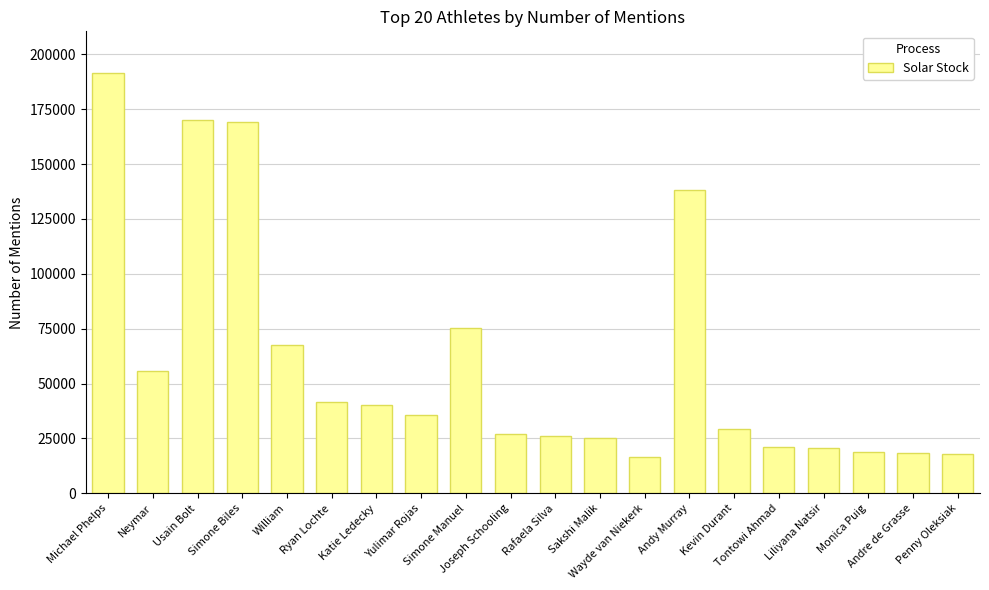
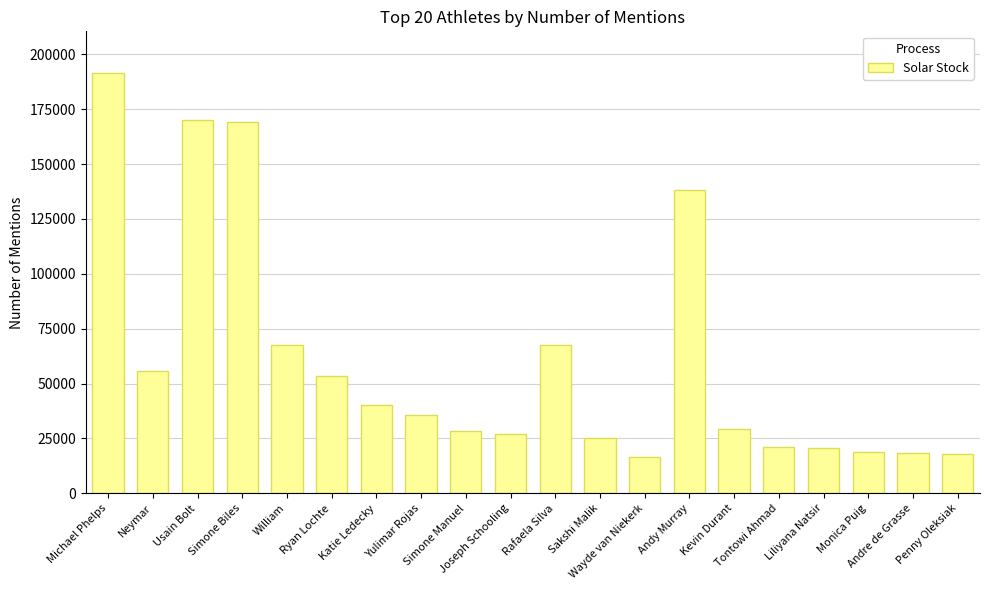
Ryan Lochte: 42000 -> 54000
Simone Manuel: 75000 -> 28000
Rafaela Silva: 26000 -> 68000
